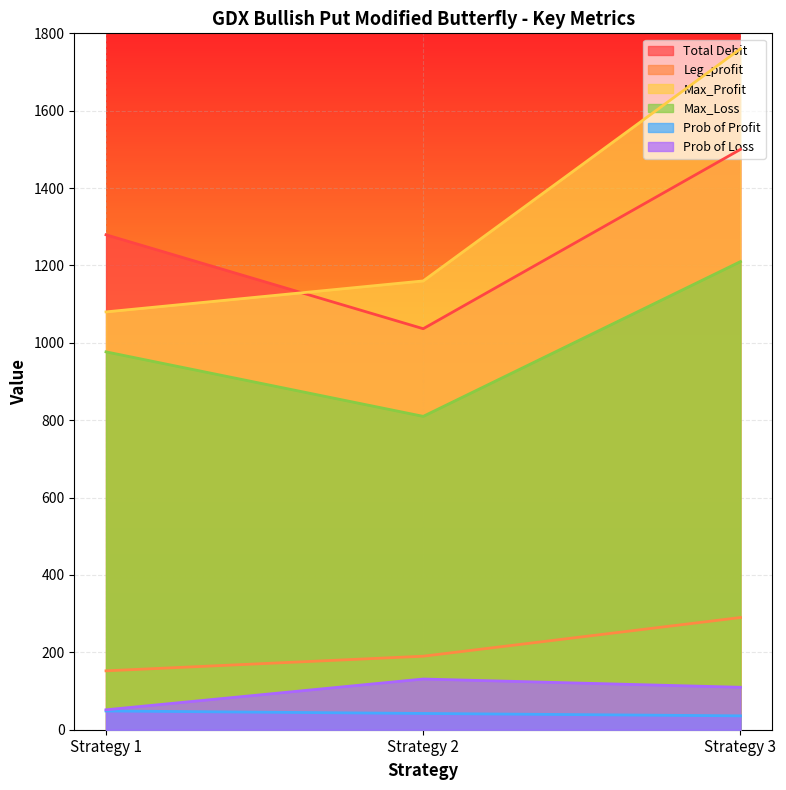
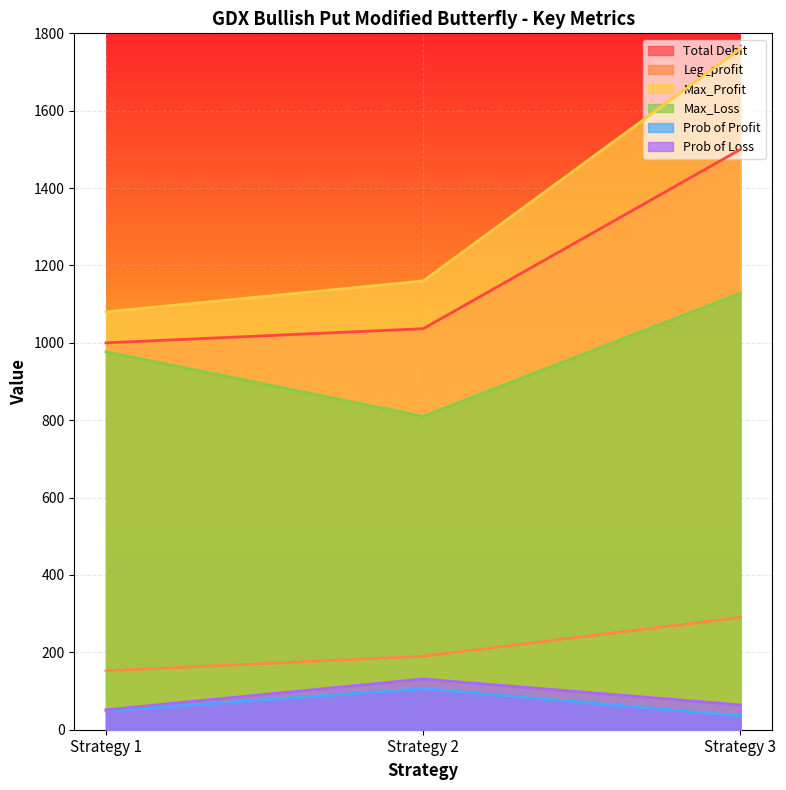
Total Debit, Strategy 1: 1280 -> 1000
Prob of Profit, Strategy 2: 40 -> 110
Max_Loss, Strategy 3: 1210 -> 1130
Prob of Loss, Strategy 3: 110 -> 60
